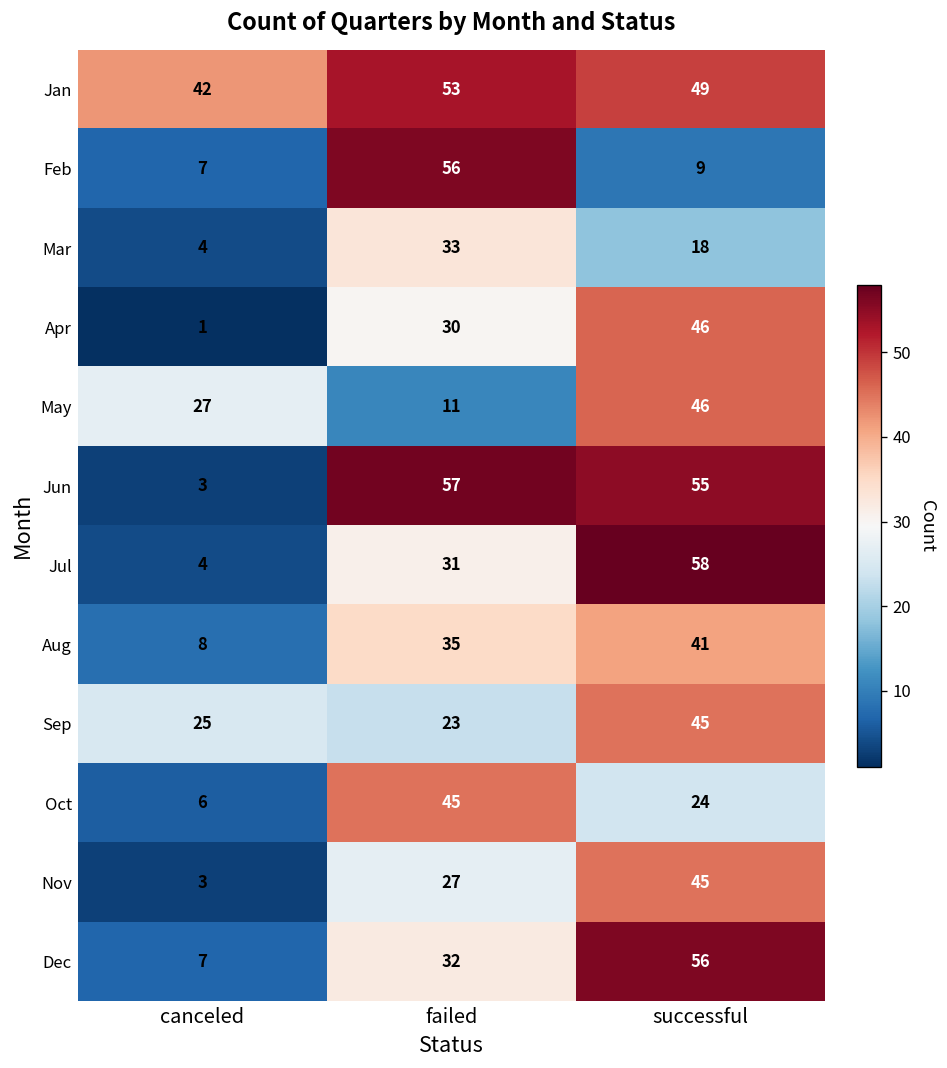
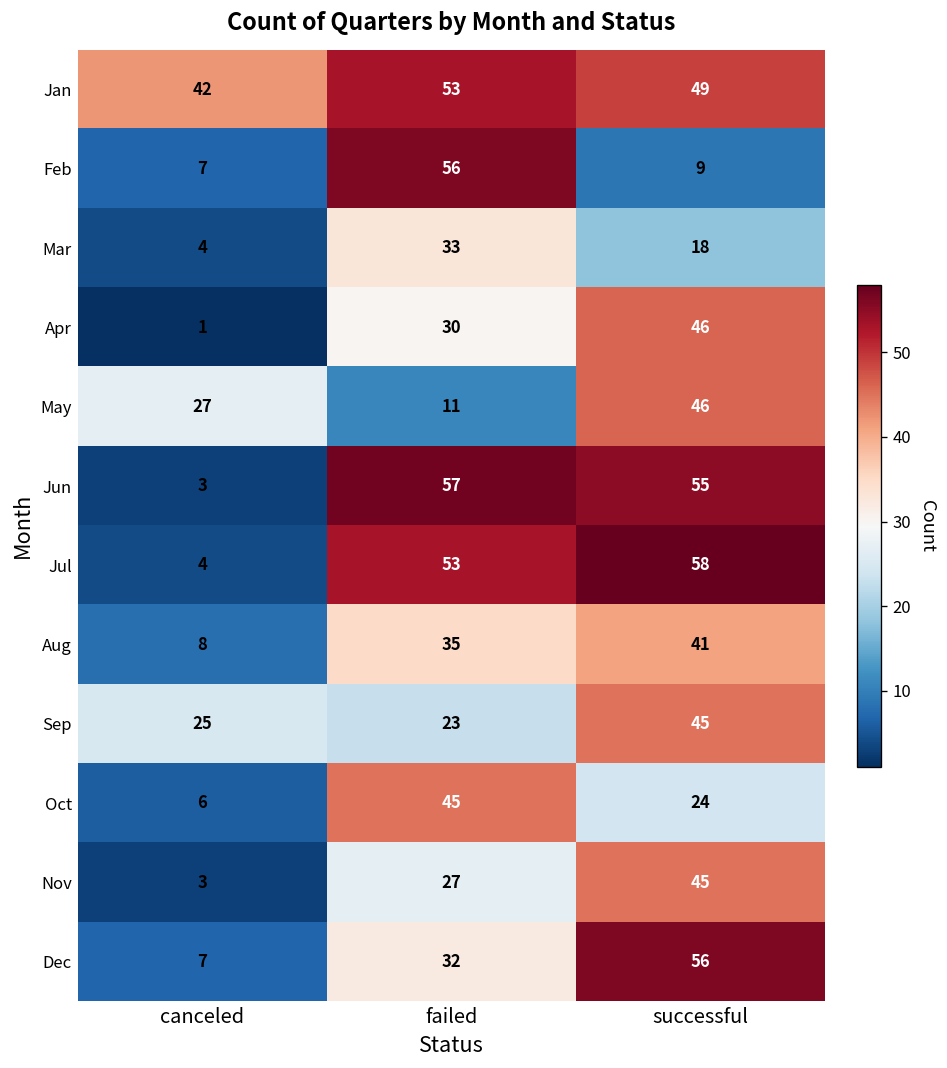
Jul, failed: 31 -> 53
